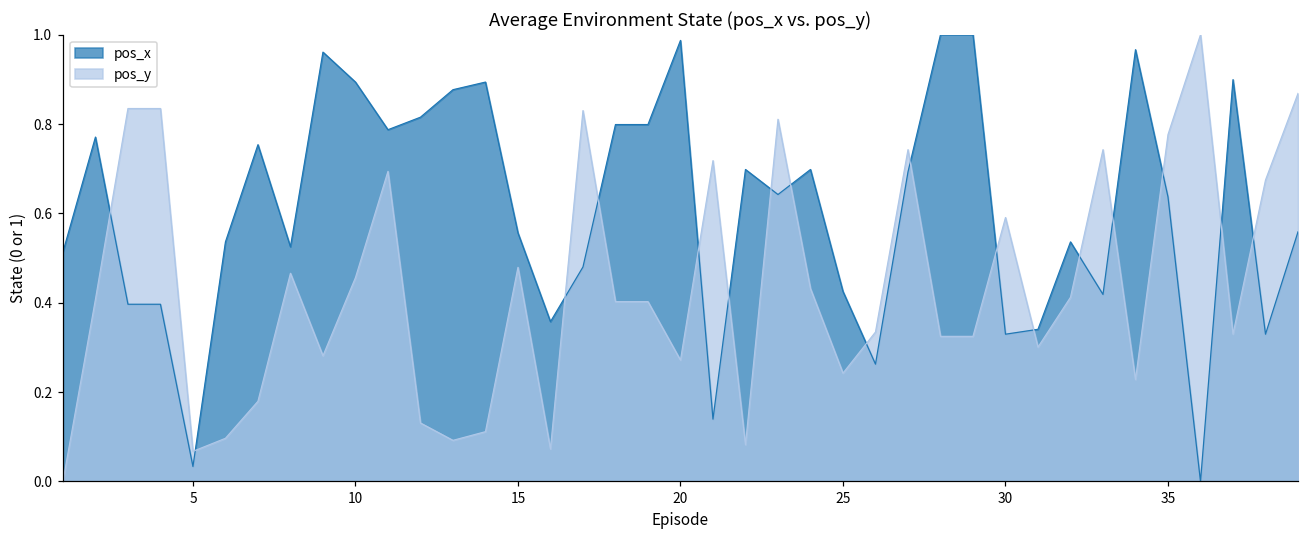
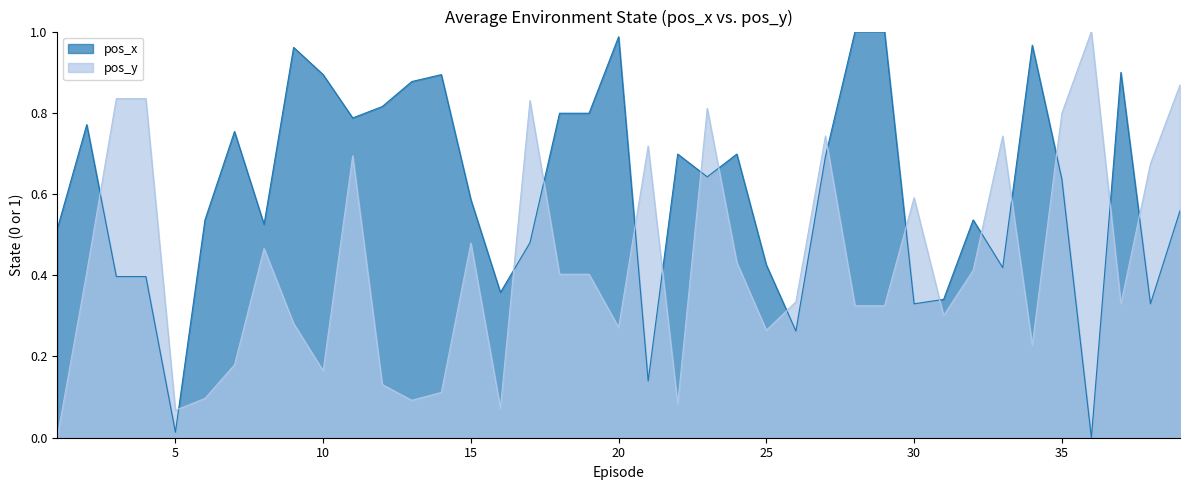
pos_x, 5: 0.03 -> 0.01
pos_y, 10: 0.46 -> 0.16
pos_x, 15: 0.56 -> 0.59
pos_y, 25: 0.24 -> 0.26
pos_y, 35: 0.78 -> 0.80
